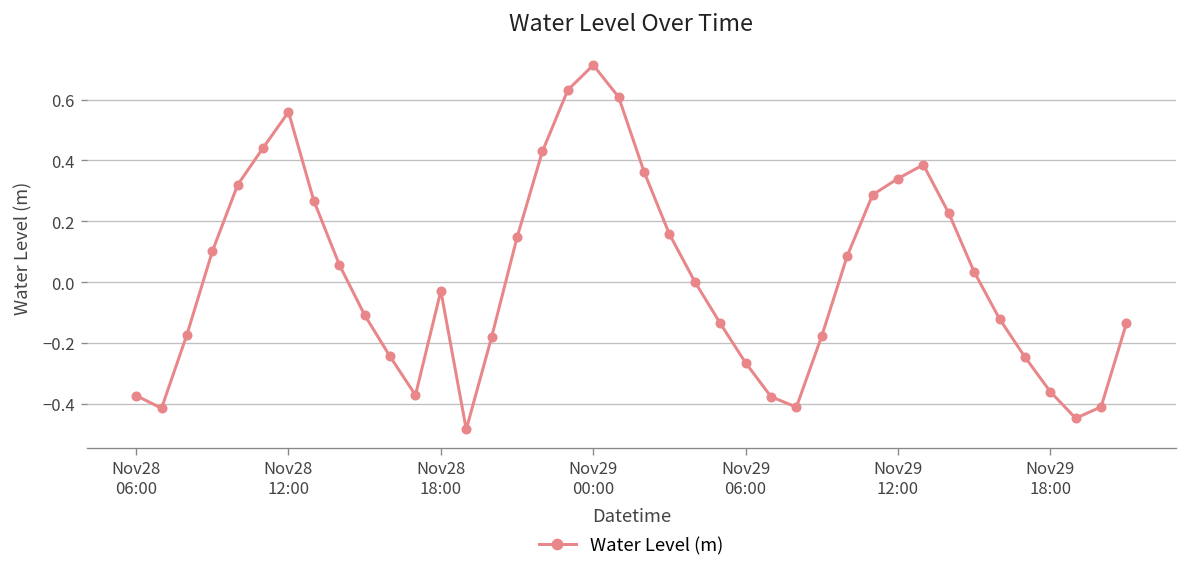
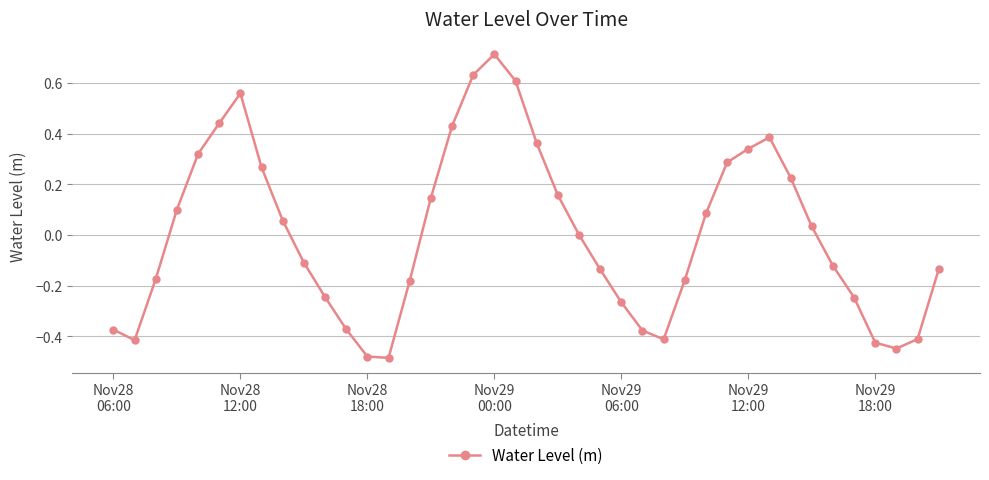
Nov28 18:00: -0.03 -> -0.48
Nov29 18:00: -0.36 -> -0.42
